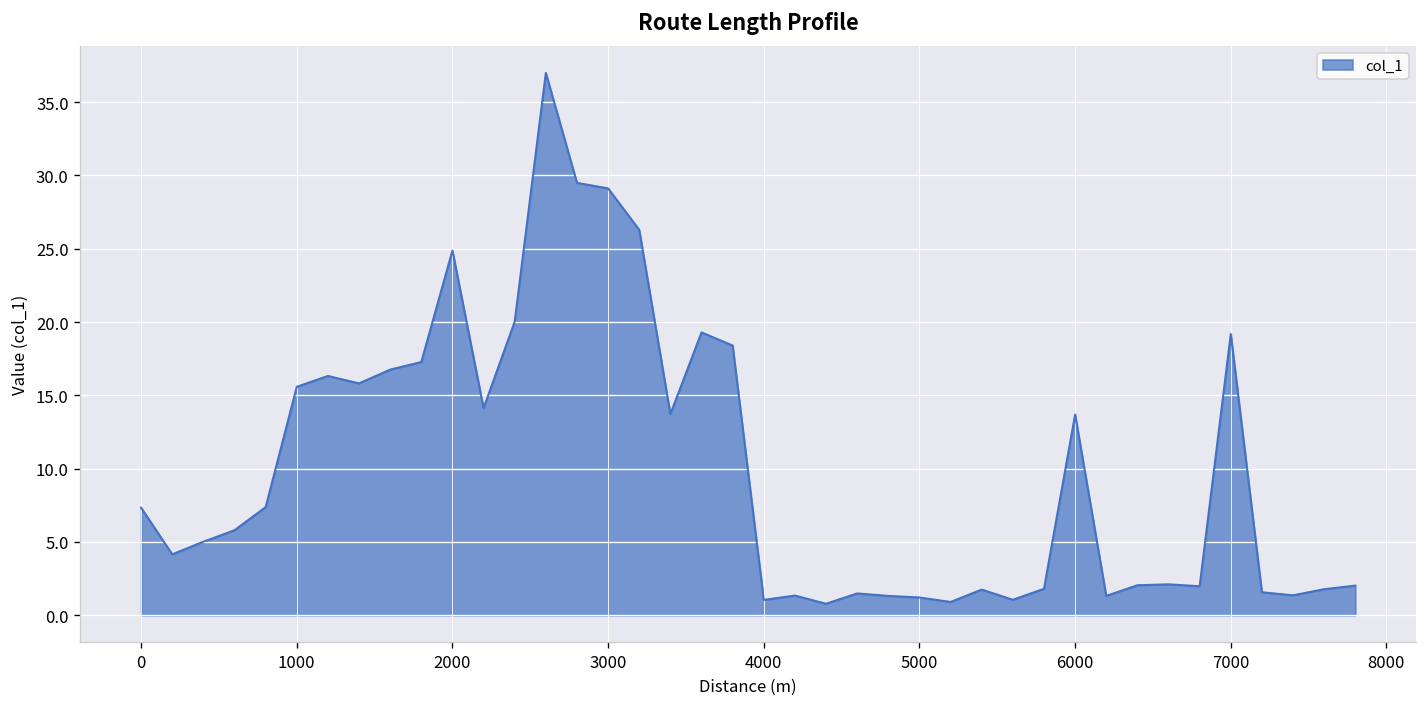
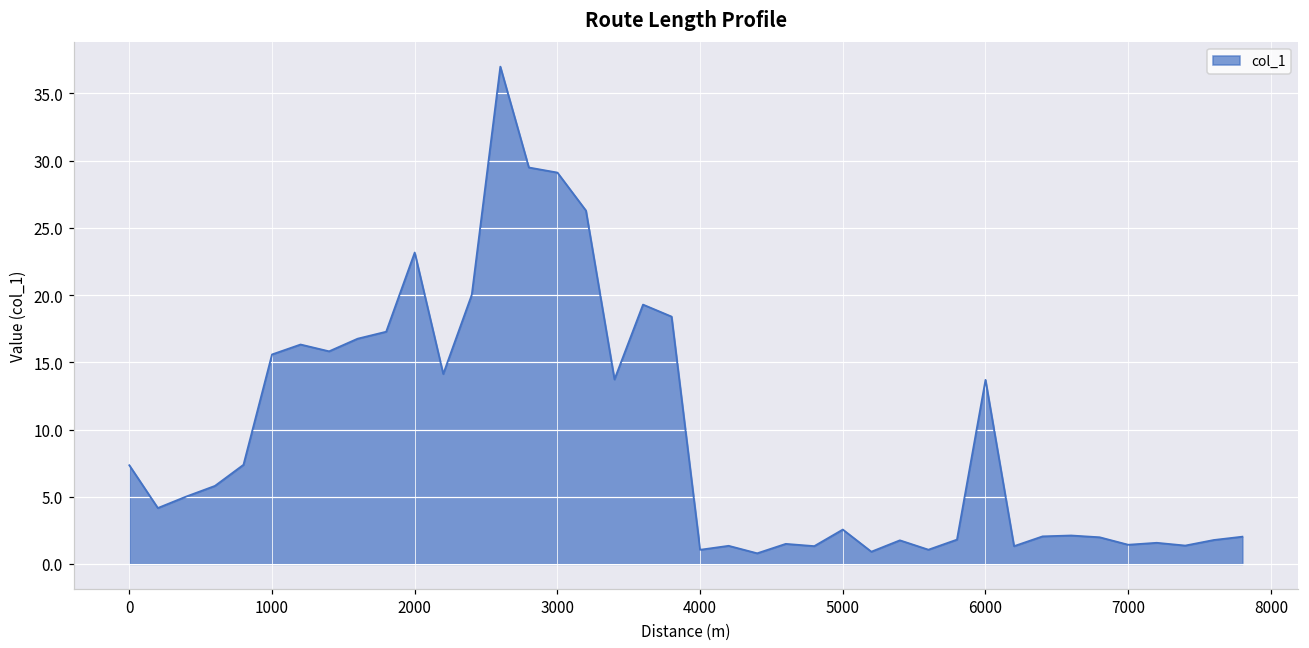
2000: 24.9 -> 23.2
5000: 1.2 -> 2.6
7000: 19.2 -> 1.4
